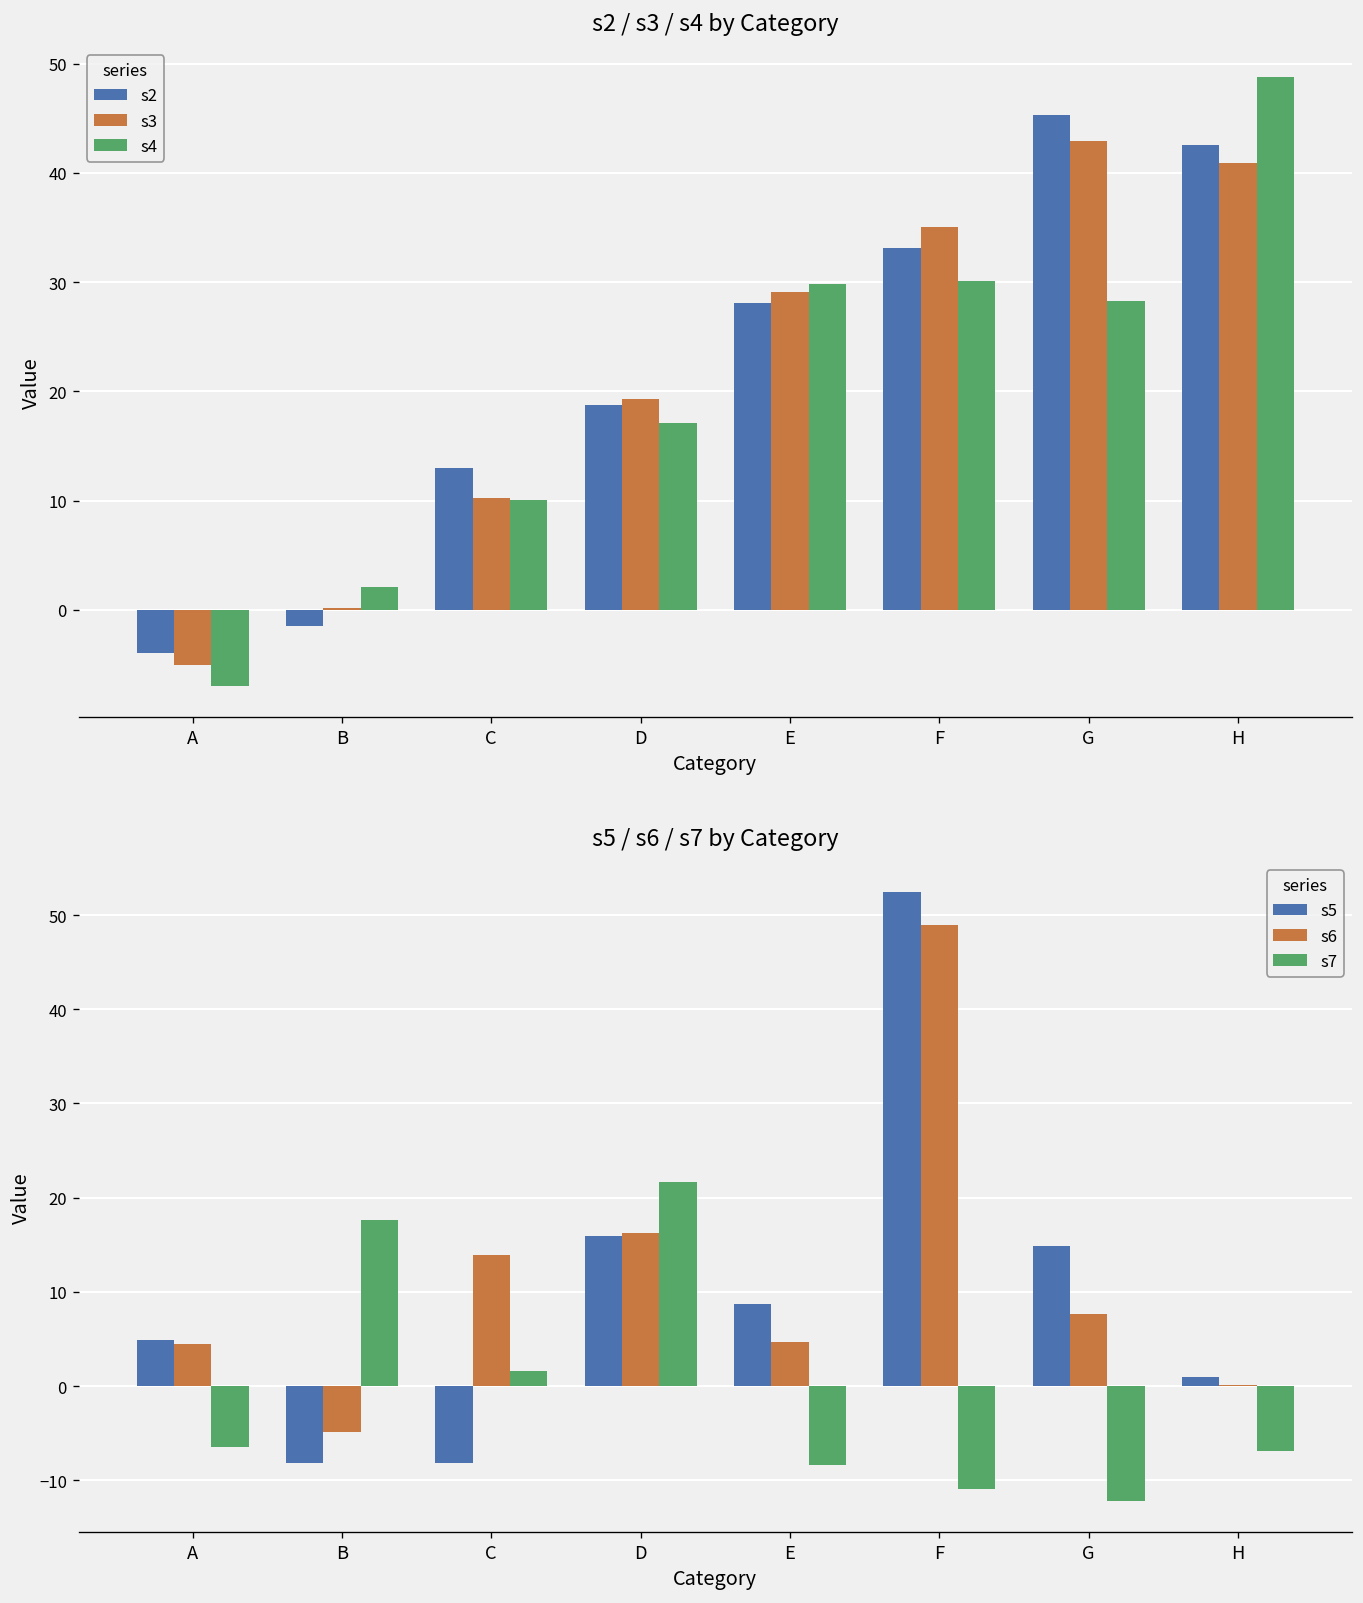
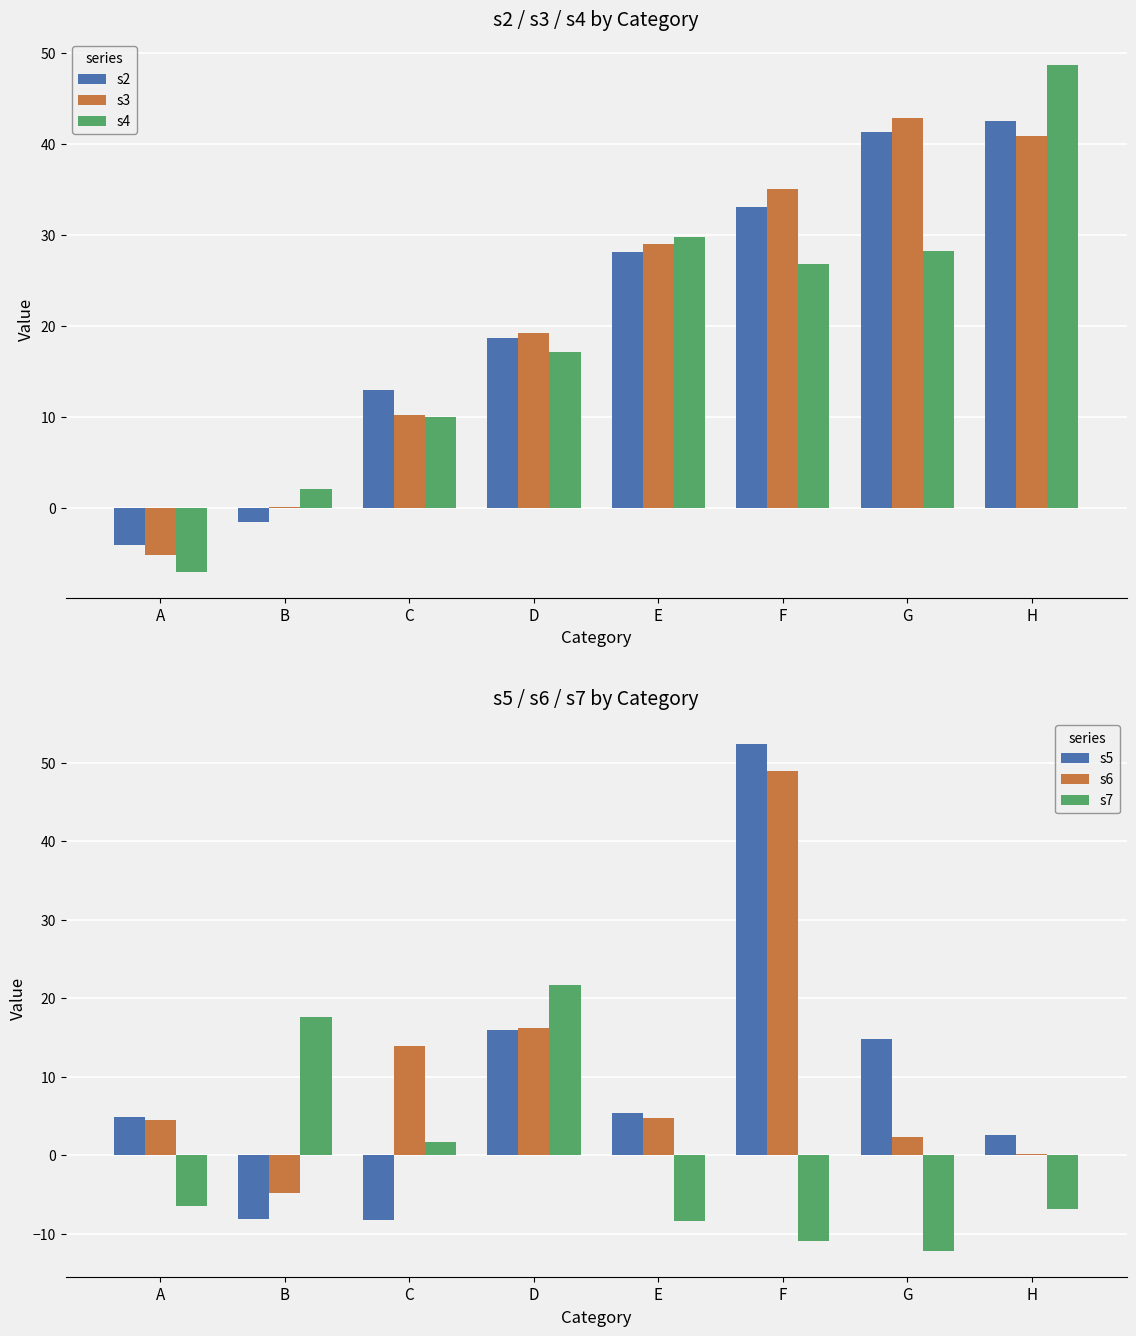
s2 / s3 / s4 by Category, s4, F: 30 -> 27
s2 / s3 / s4 by Category, s2, G: 45 -> 41
s5 / s6 / s7 by Category, s5, E: 9 -> 5
s5 / s6 / s7 by Category, s6, G: 8 -> 2
s5 / s6 / s7 by Category, s5, H: 1 -> 3
